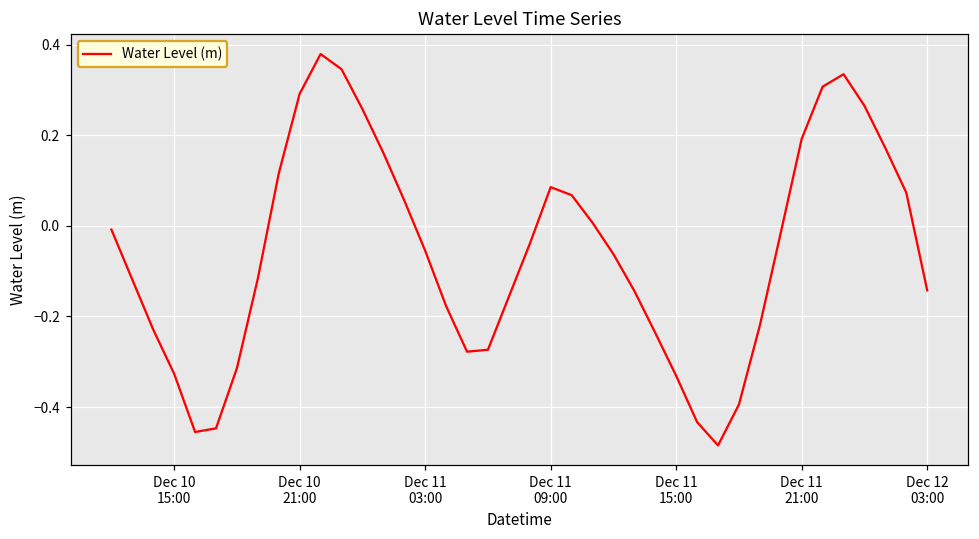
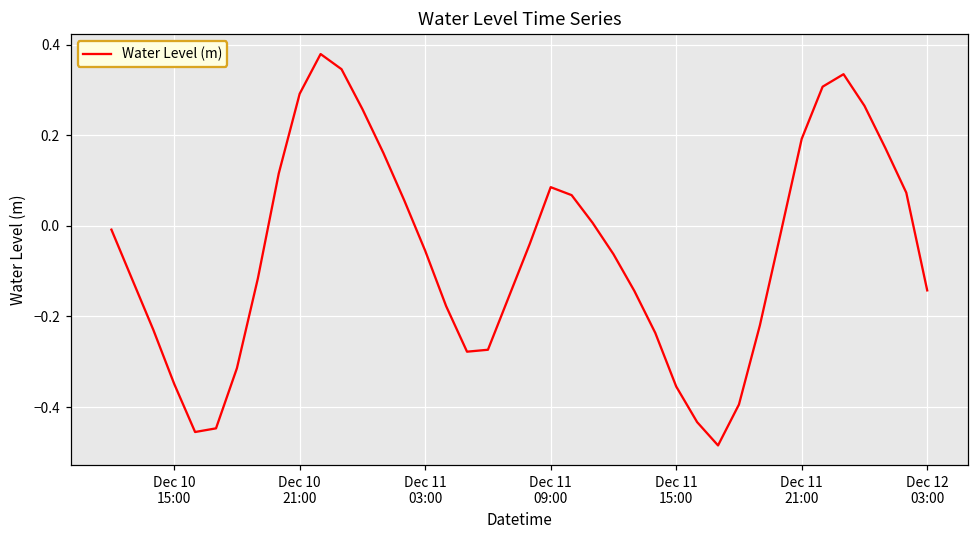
Dec 10 15:00: -0.33 -> -0.35
Dec 11 15:00: -0.33 -> -0.35
